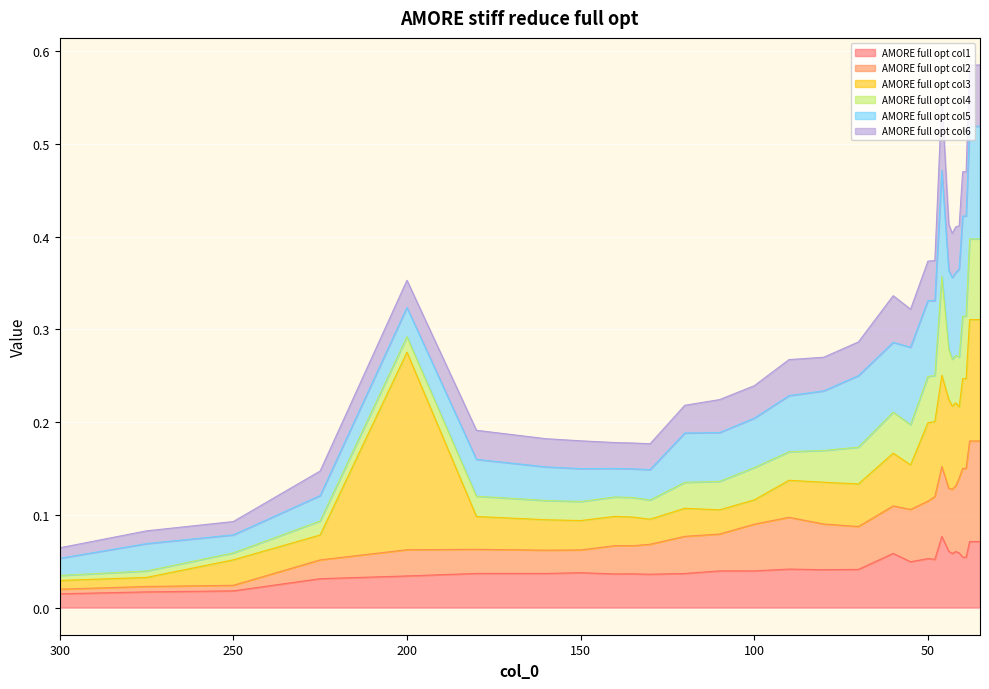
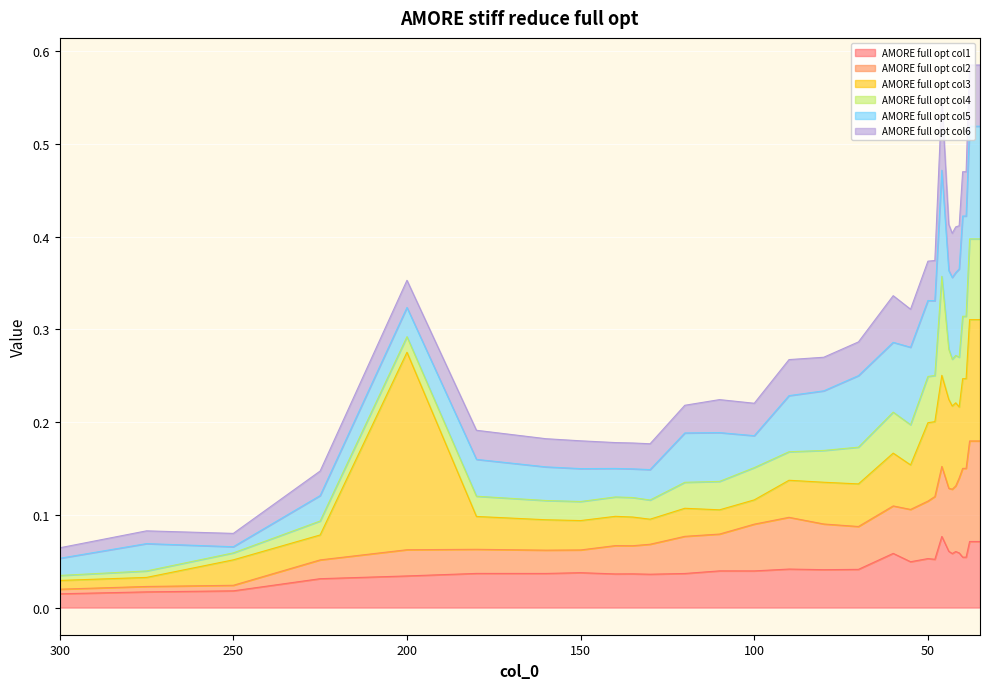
AMORE full opt col5, 250: 0.02 -> 0.01
AMORE full opt col5, 100: 0.05 -> 0.03
